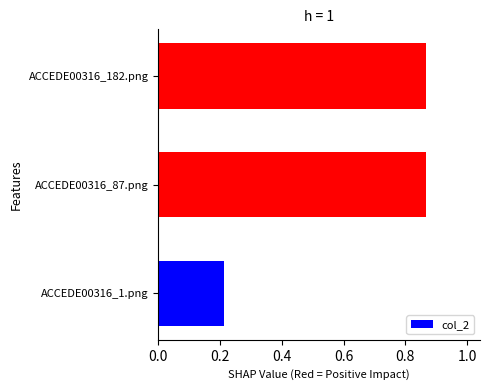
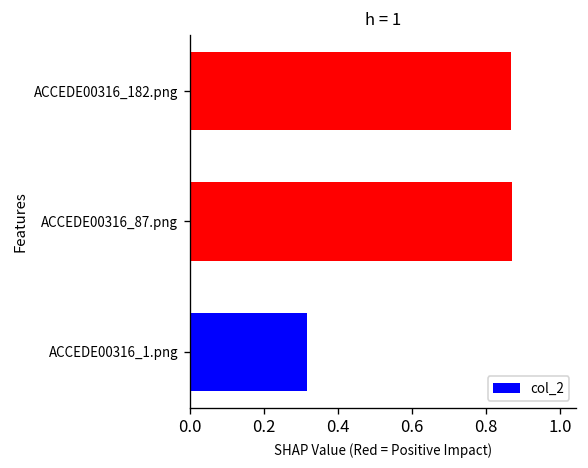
ACCEDE00316_1.png: 0.21 -> 0.32
